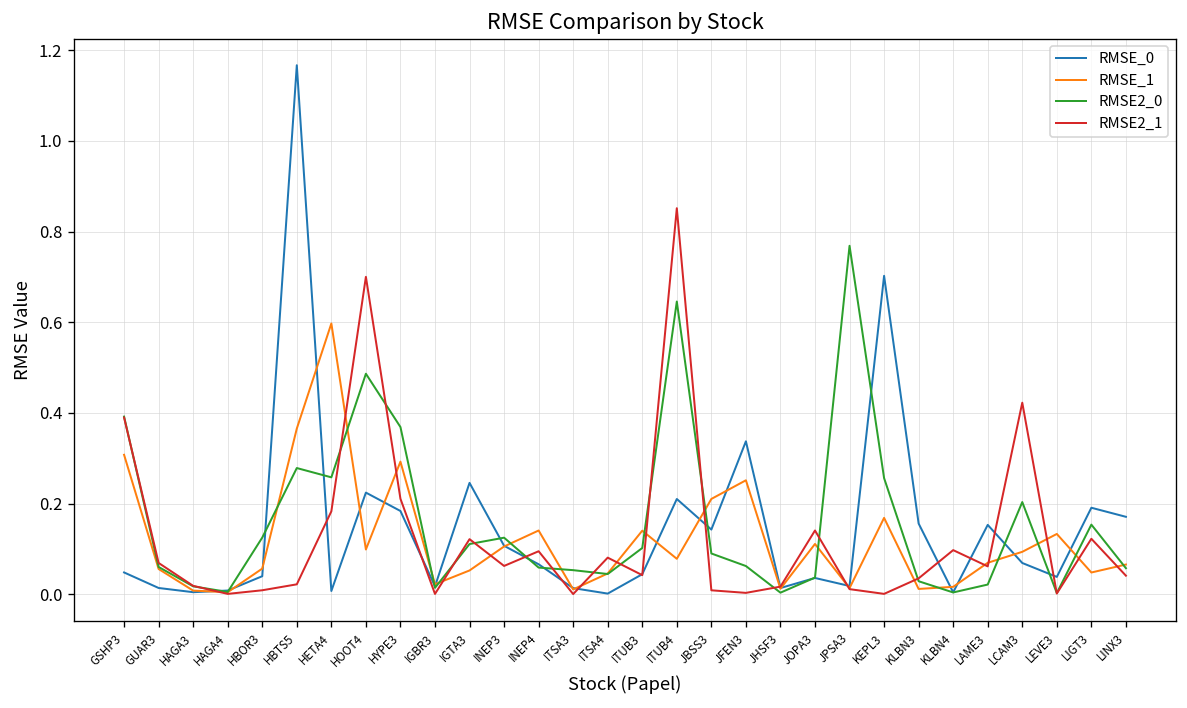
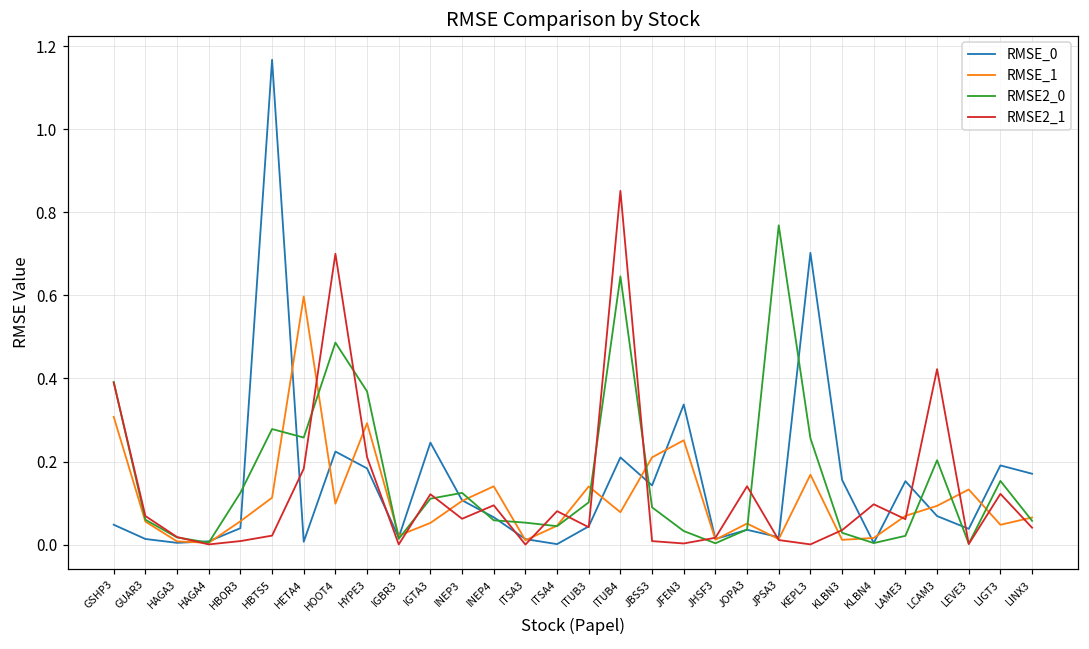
RMSE_1, HBTS5: 0.37 -> 0.11
RMSE2_0, JFEN3: 0.06 -> 0.03
RMSE_1, JOPA3: 0.11 -> 0.05
